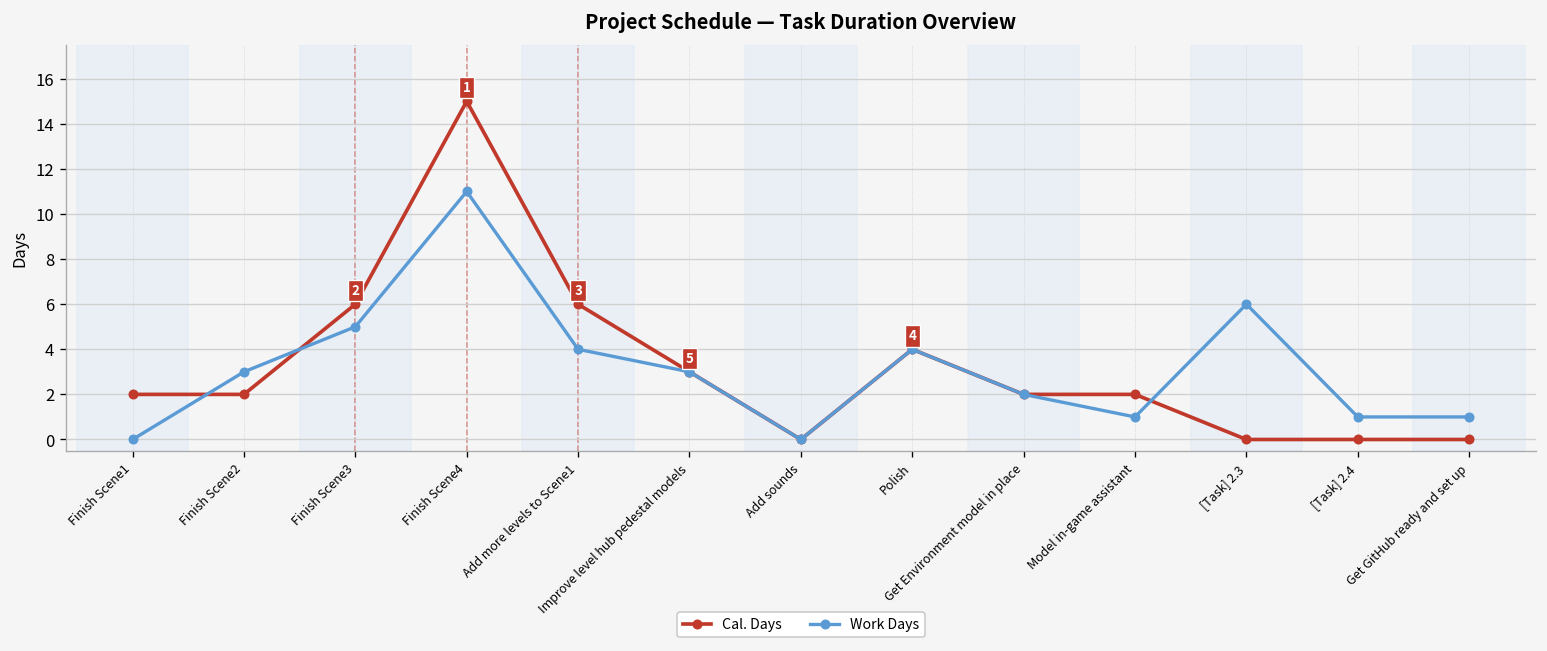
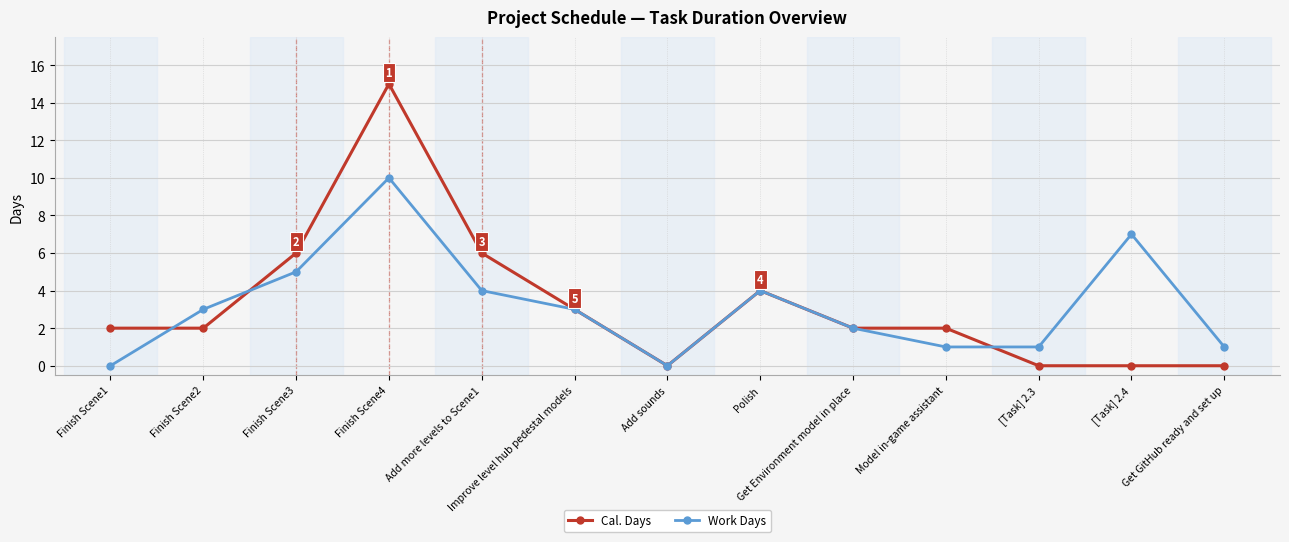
Work Days, Finish Scene4: 11 -> 10
Work Days, [Task] 2.3: 6 -> 1
Work Days, [Task] 2.4: 1 -> 7
